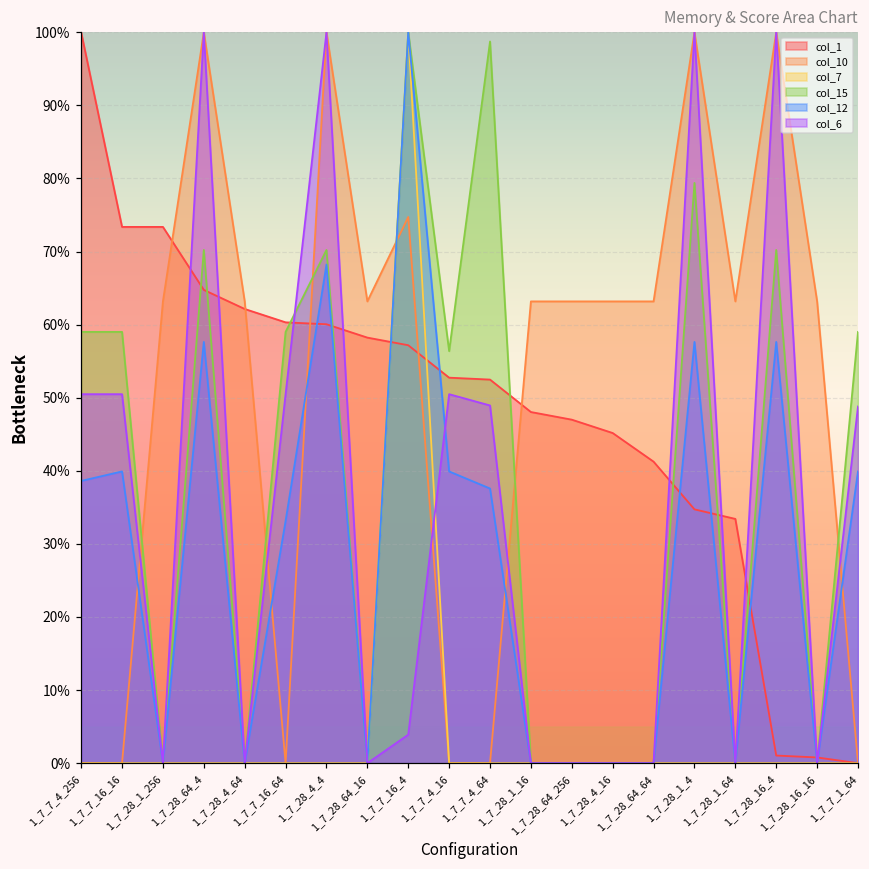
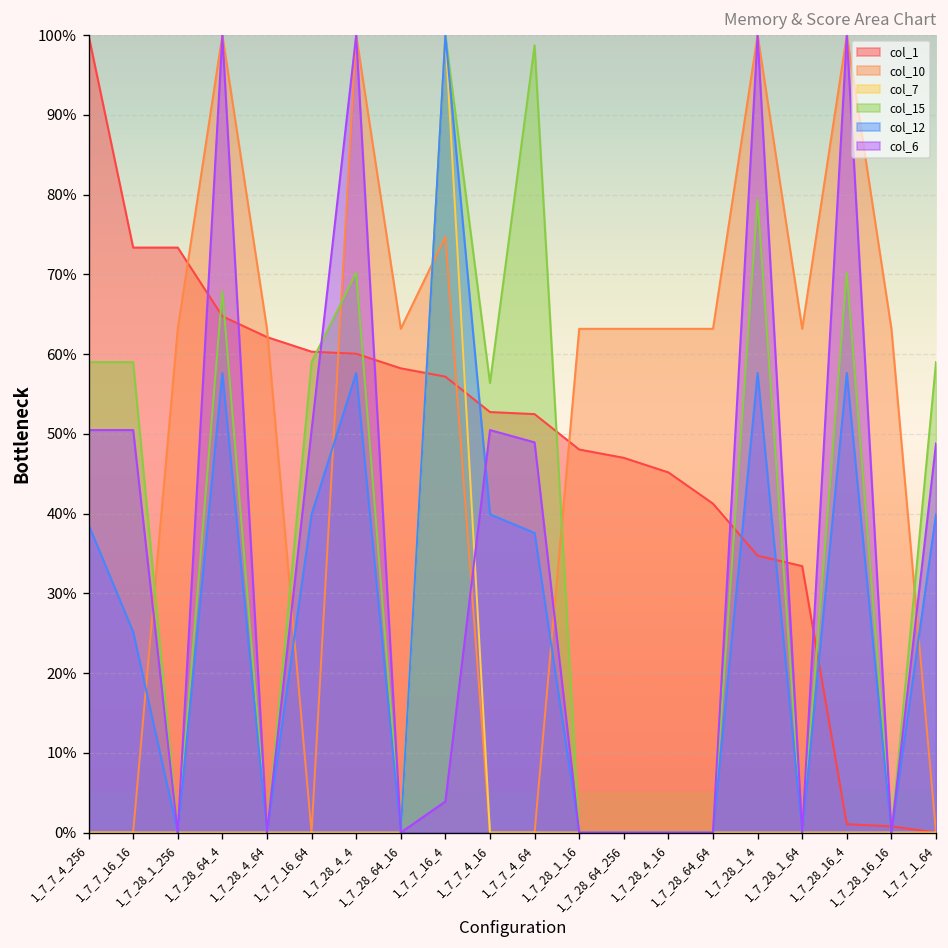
col_12, 1_7_7_16_16: 40% -> 25%
col_15, 1_7_28_64_4: 70% -> 68%
col_12, 1_7_7_16_64: 33% -> 40%
col_12, 1_7_28_4_4: 68% -> 58%
